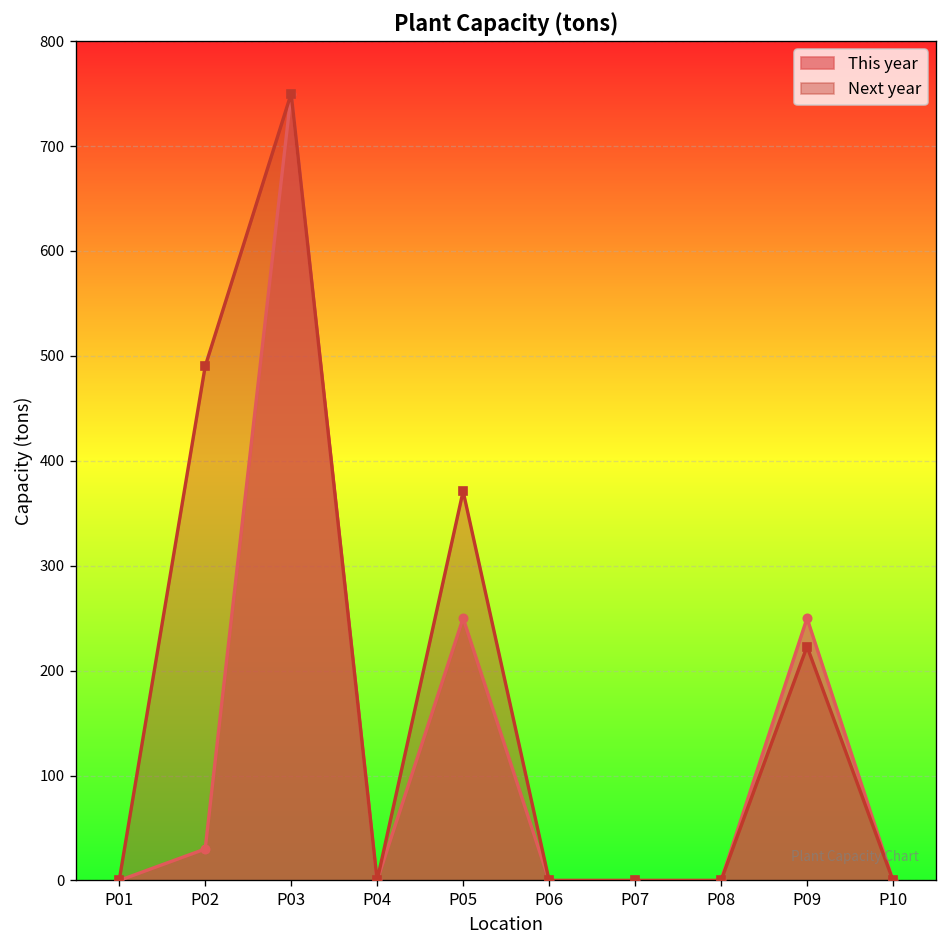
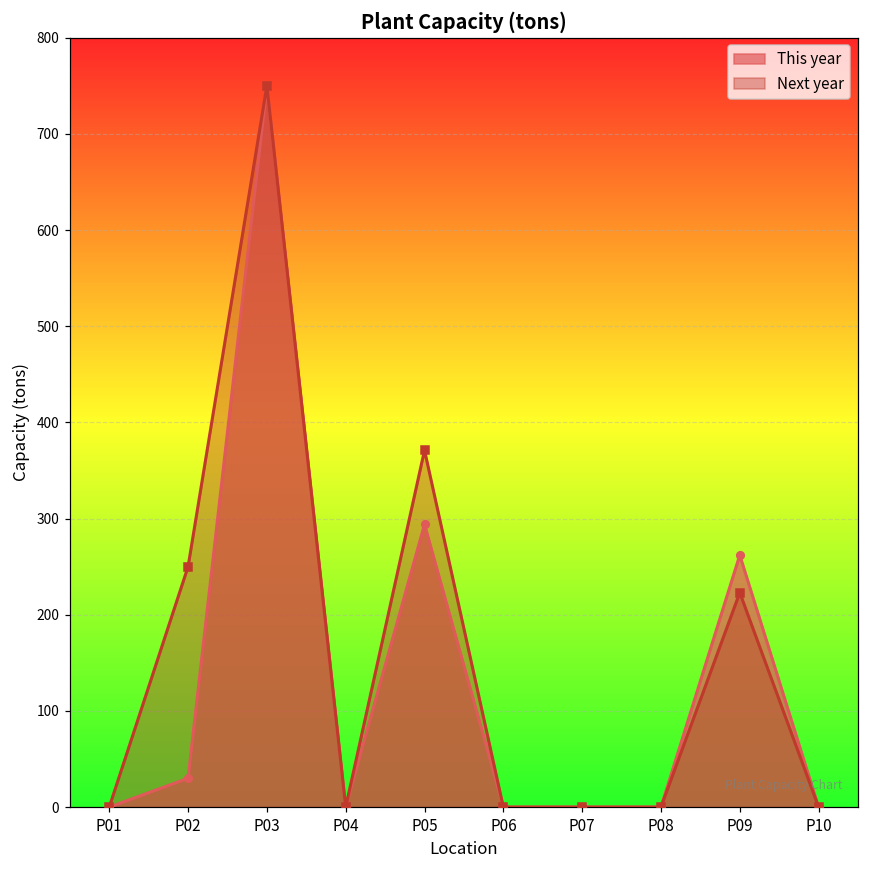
Next year, P02: 490 -> 250
This year, P05: 250 -> 290
This year, P09: 250 -> 260
